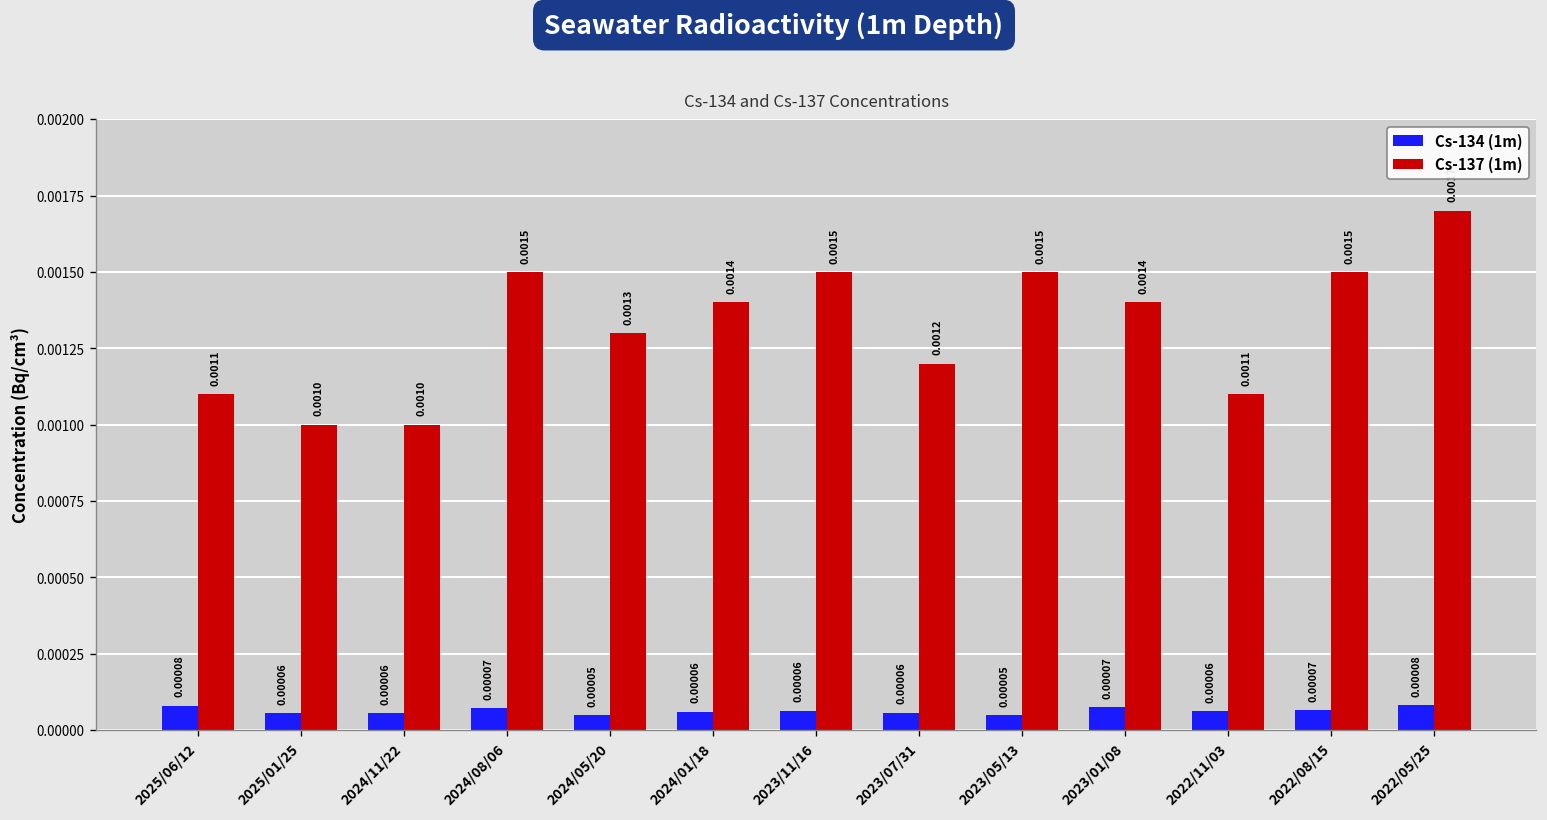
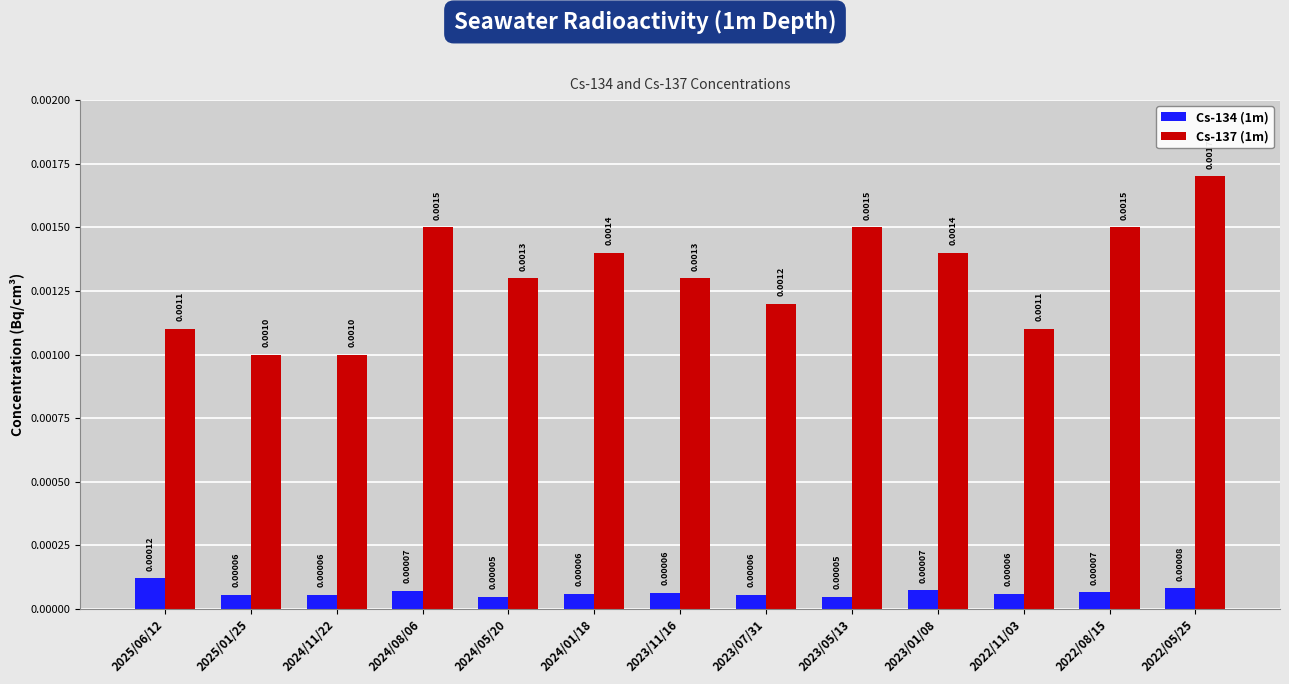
Cs-134 (1m), 2025/06/12: 0.00008 -> 0.00012
Cs-137 (1m), 2023/11/16: 0.0015 -> 0.0013
